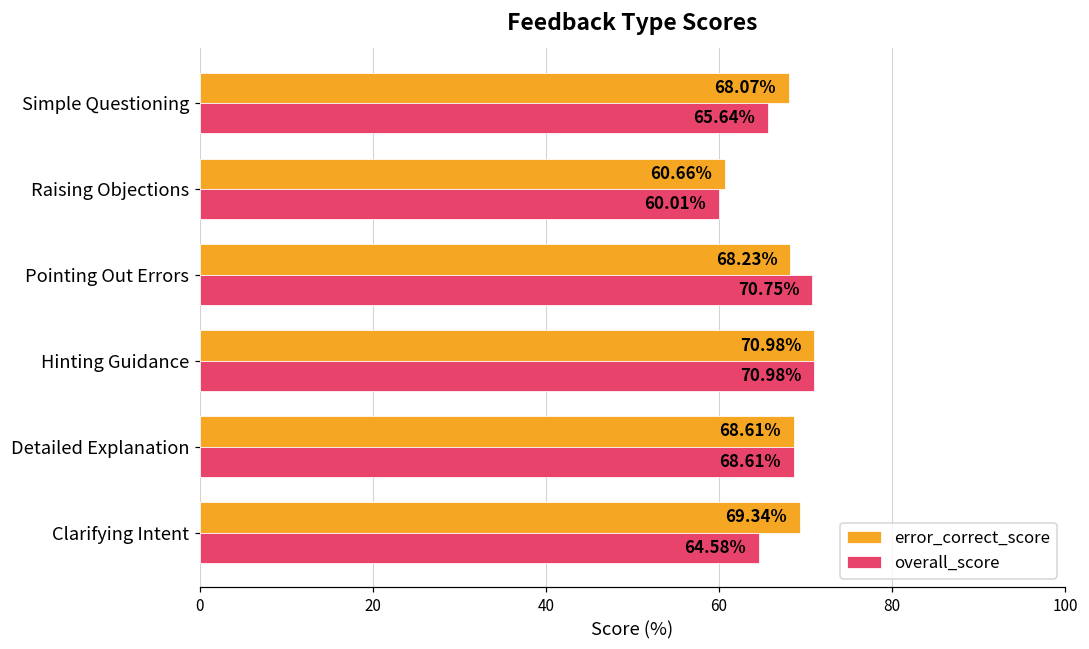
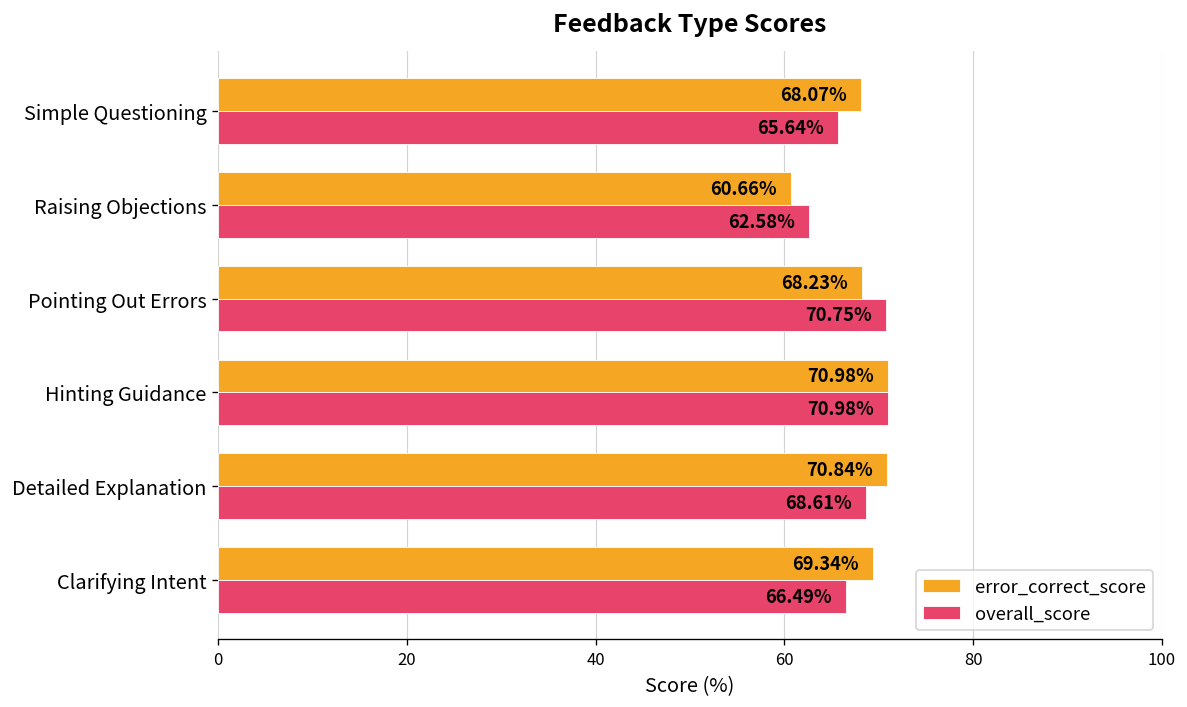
overall_score, Raising Objections: 60.01% -> 62.58%
error_correct_score, Detailed Explanation: 68.61% -> 70.84%
overall_score, Clarifying Intent: 64.58% -> 66.49%
